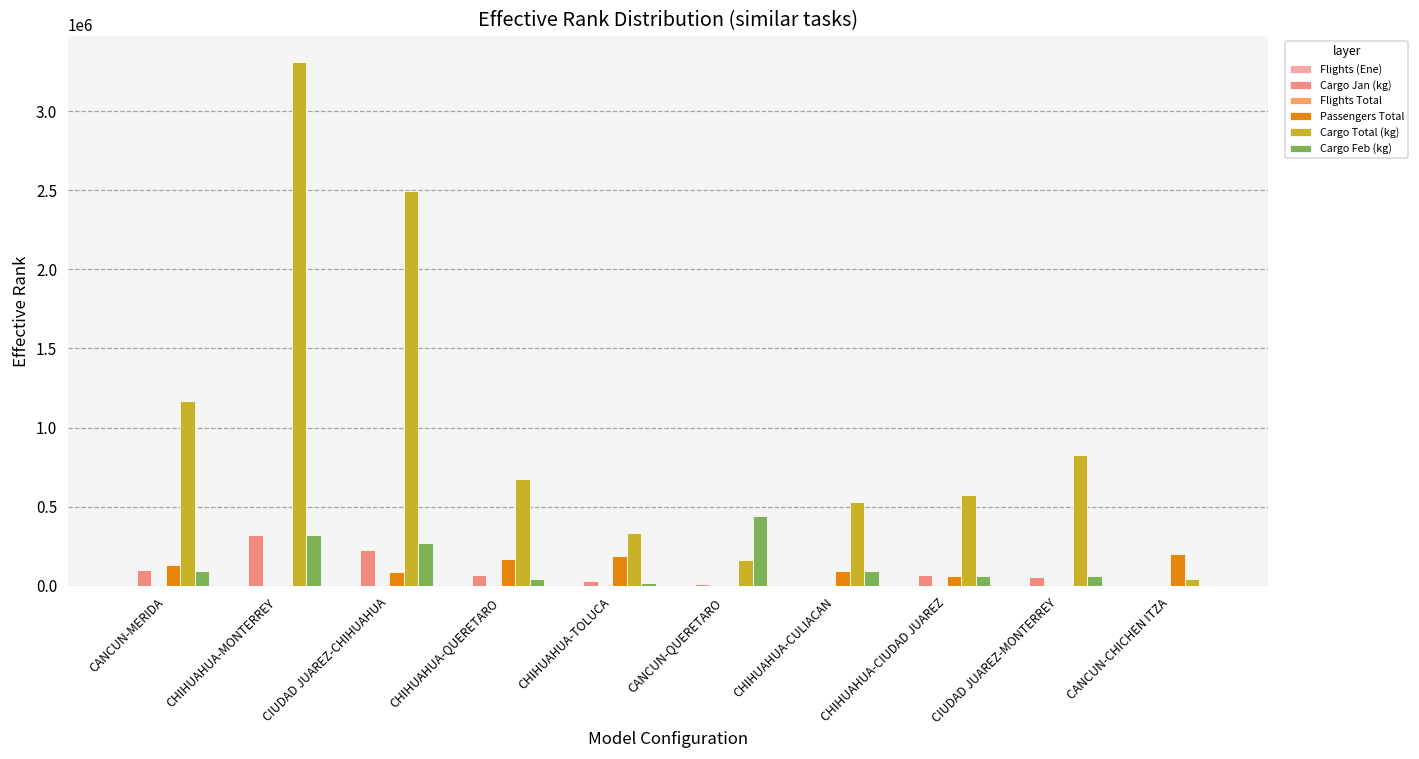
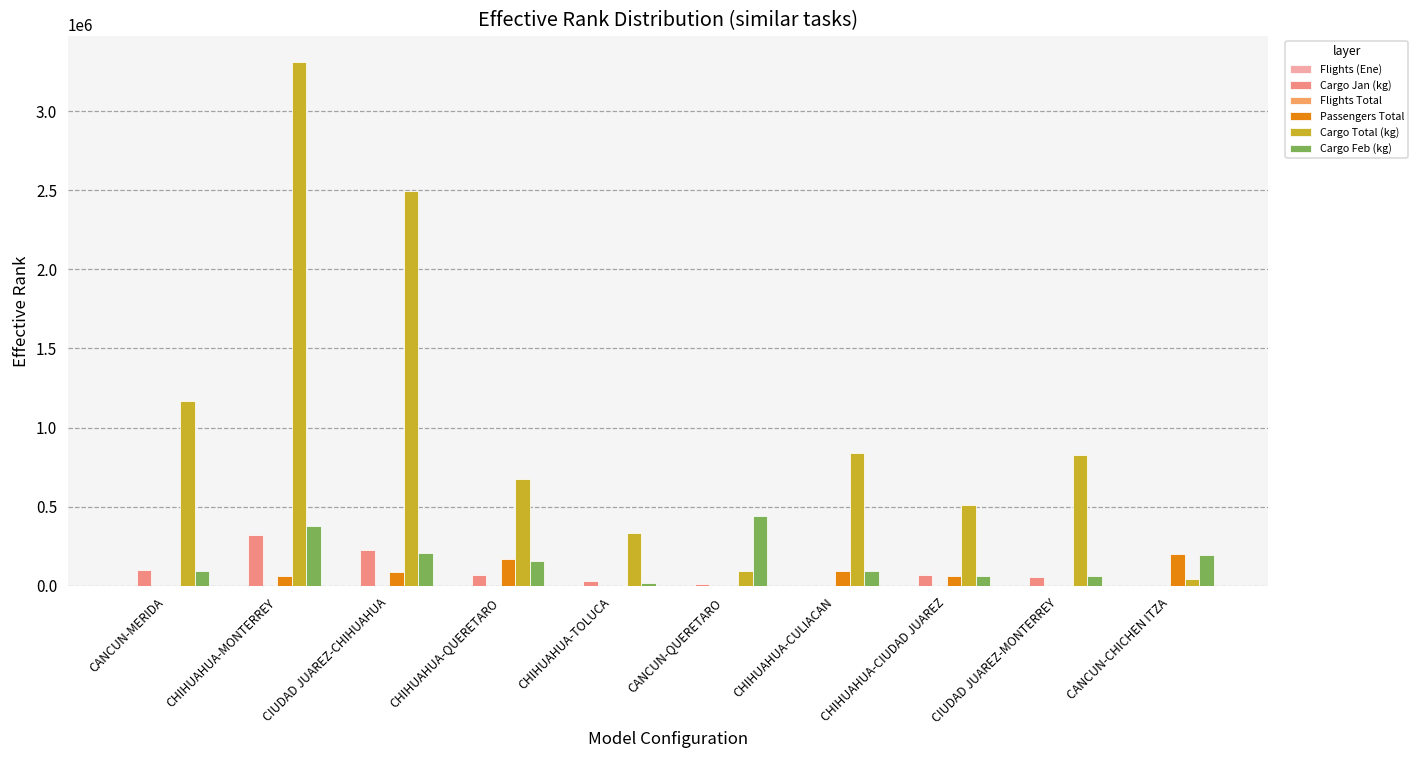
Passengers Total, CANCUN-MERIDA: 130000 -> 0
Passengers Total, CHIHUAHUA-MONTERREY: 0 -> 60000
Cargo Feb (kg), CHIHUAHUA-MONTERREY: 320000 -> 380000
Cargo Feb (kg), CIUDAD JUAREZ-CHIHUAHUA: 270000 -> 210000
Cargo Feb (kg), CHIHUAHUA-QUERETARO: 40000 -> 160000
Passengers Total, CHIHUAHUA-TOLUCA: 190000 -> 0
Cargo Total (kg), CANCUN-QUERETARO: 160000 -> 100000
Cargo Total (kg), CHIHUAHUA-CULIACAN: 530000 -> 840000
Cargo Total (kg), CHIHUAHUA-CIUDAD JUAREZ: 570000 -> 510000
Cargo Feb (kg), CANCUN-CHICHEN ITZA: 0 -> 200000
